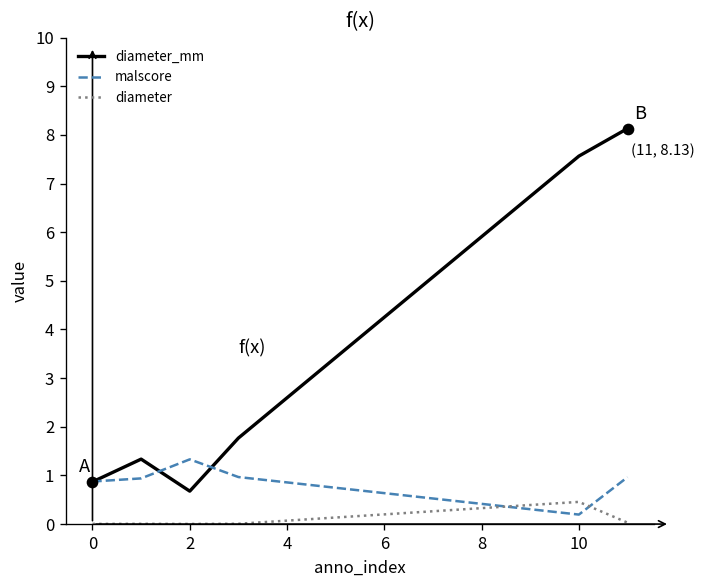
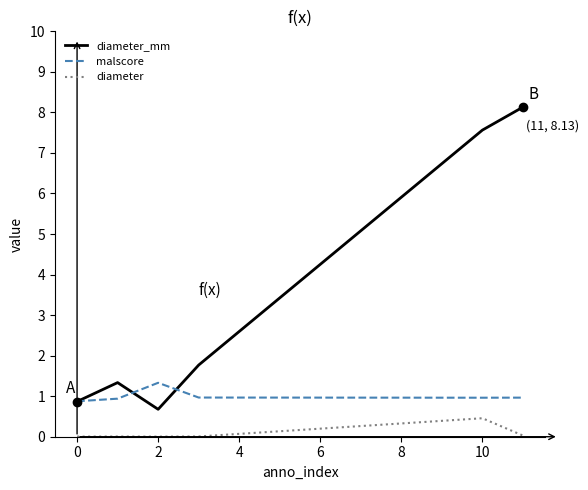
malscore, 10: 0.2 -> 1.0
